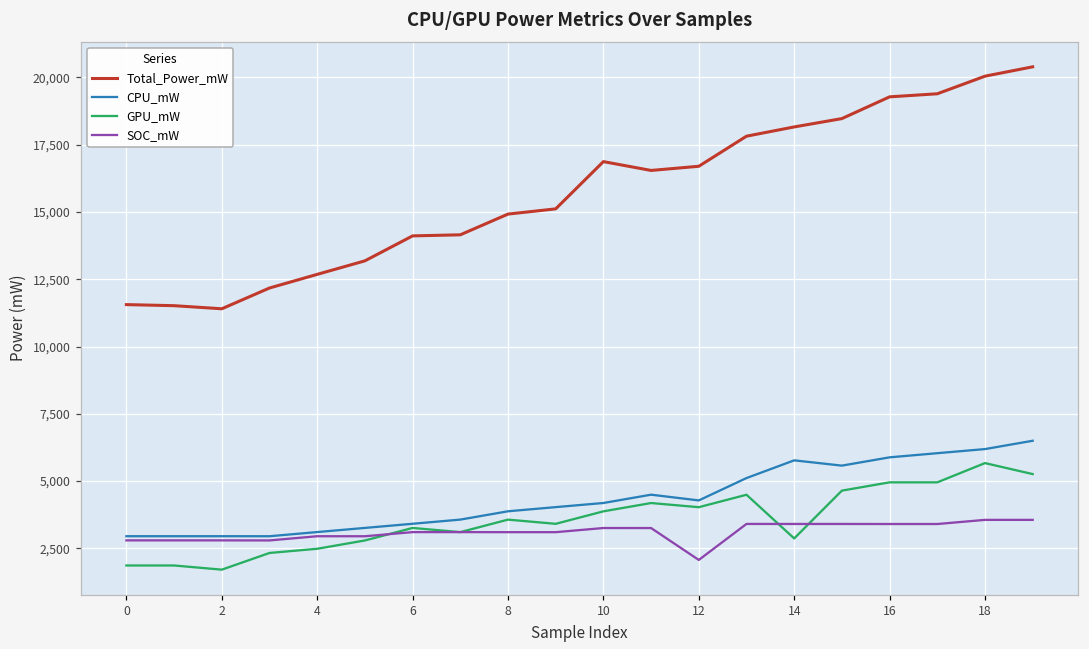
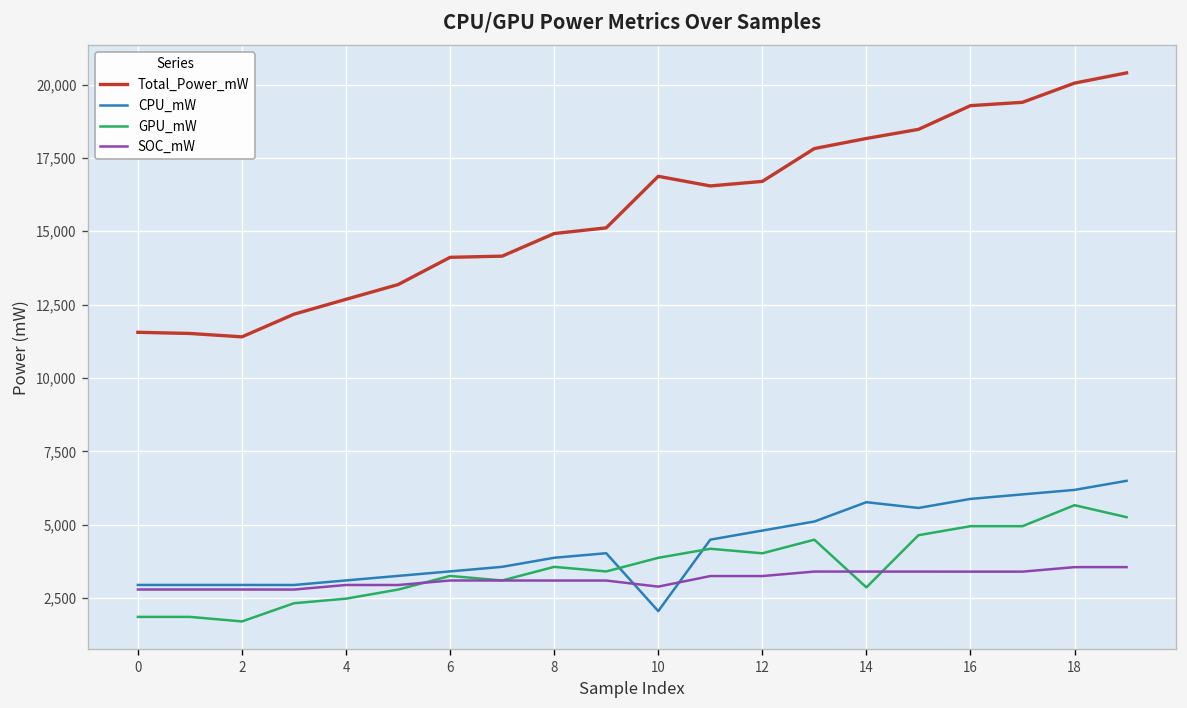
CPU_mW, 10: 4,200 -> 2,100
SOC_mW, 10: 3,300 -> 2,900
CPU_mW, 12: 4,300 -> 4,800
SOC_mW, 12: 2,100 -> 3,300
